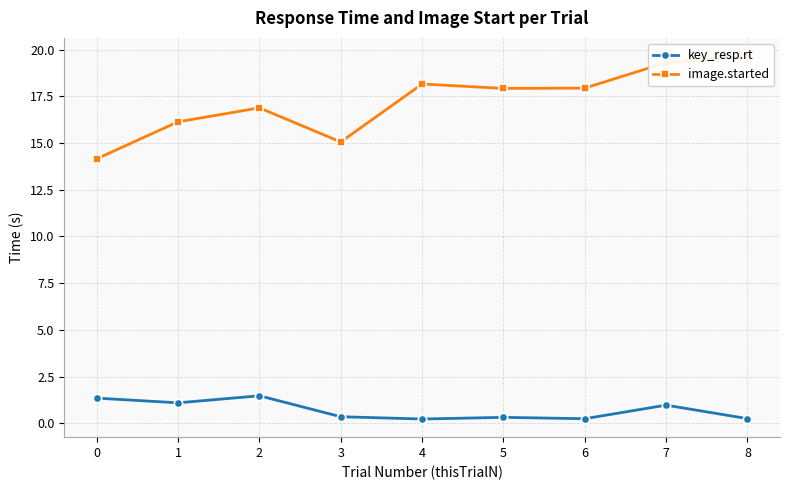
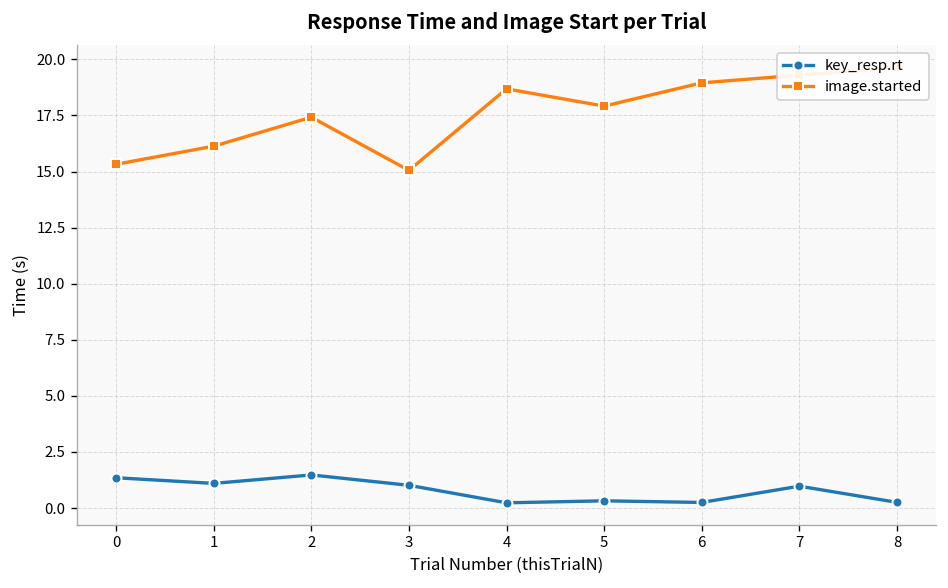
image.started, 0: 14.2 -> 15.3
image.started, 2: 16.9 -> 17.4
key_resp.rt, 3: 0.4 -> 1.0
image.started, 4: 18.2 -> 18.7
image.started, 6: 17.9 -> 19.0
